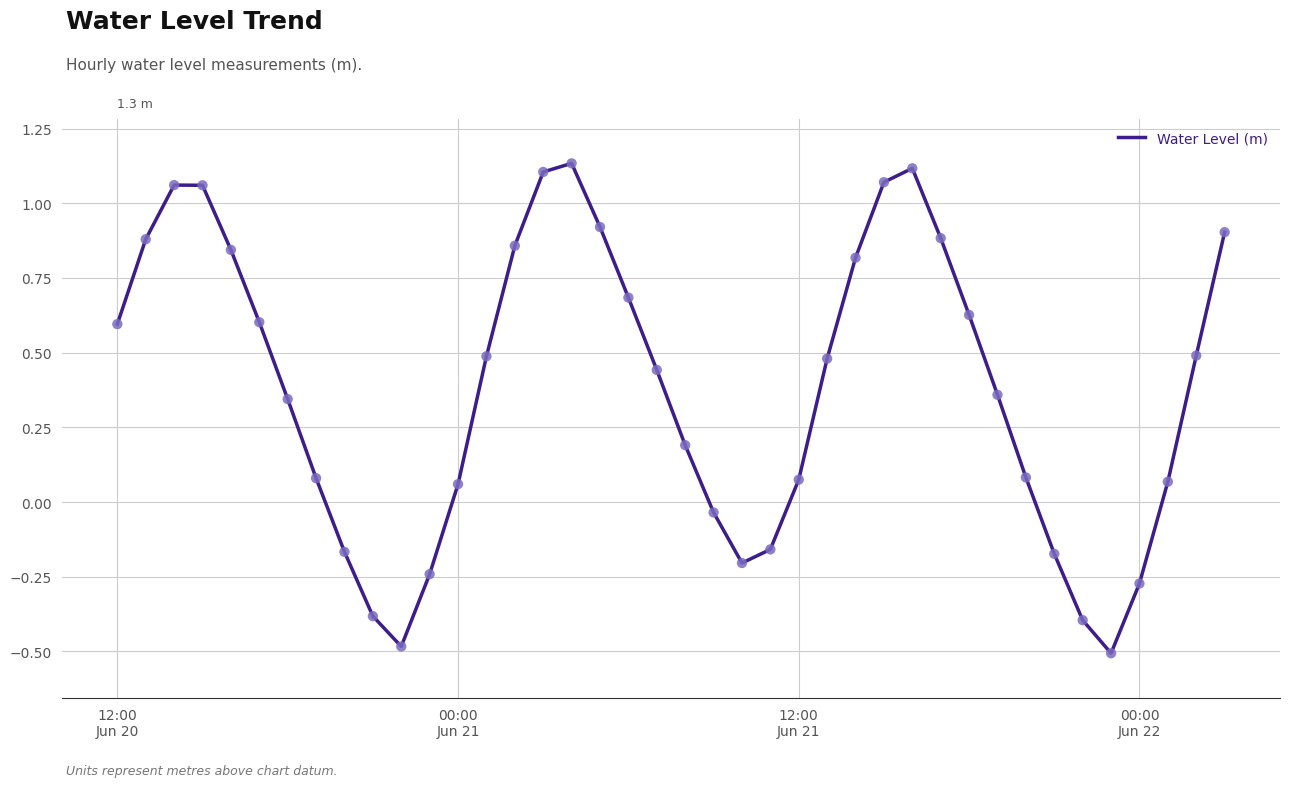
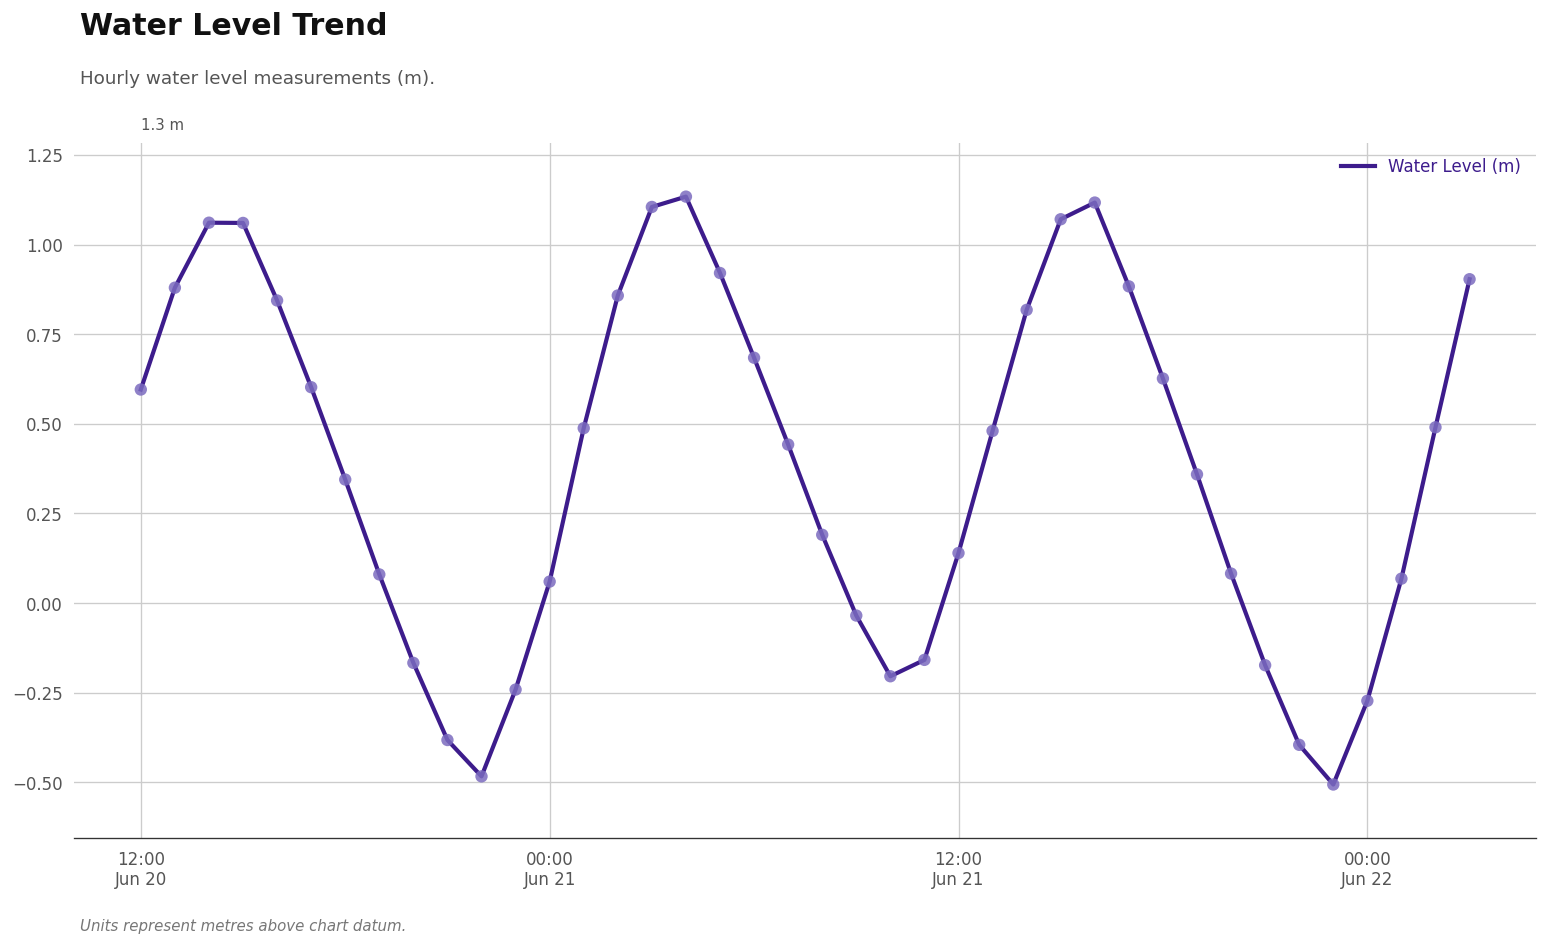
12:00 Jun 21: 0.08 -> 0.14
